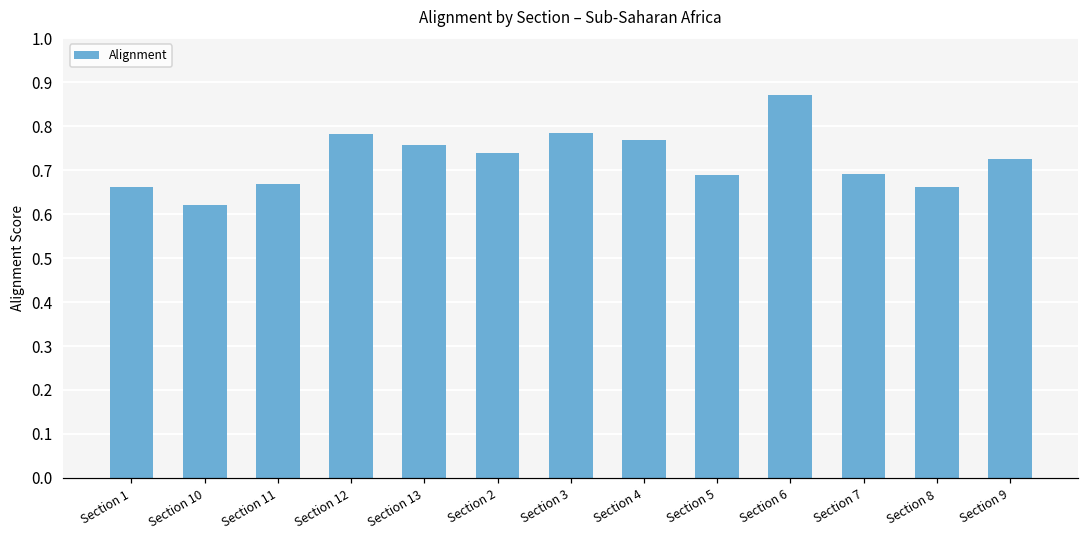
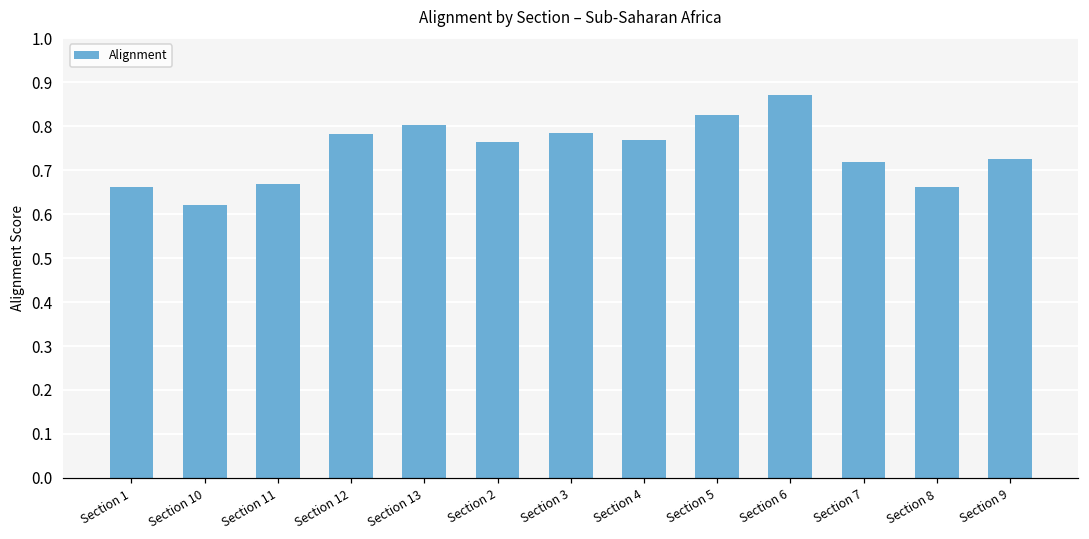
Section 13: 0.76 -> 0.80
Section 2: 0.74 -> 0.76
Section 5: 0.69 -> 0.82
Section 7: 0.69 -> 0.72
